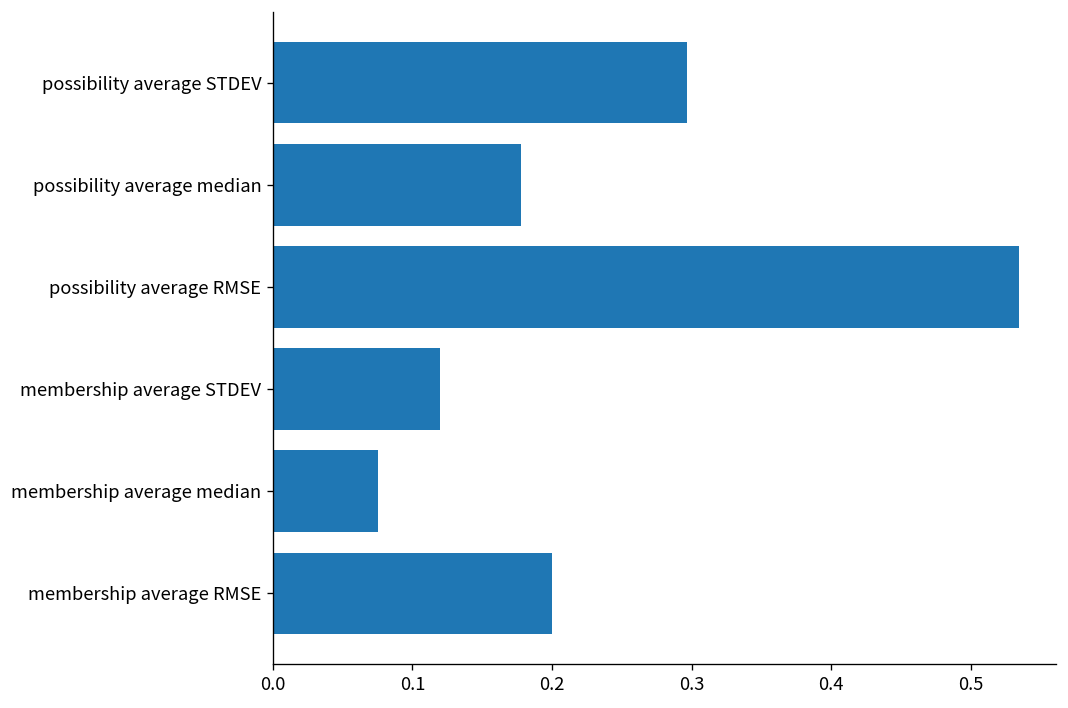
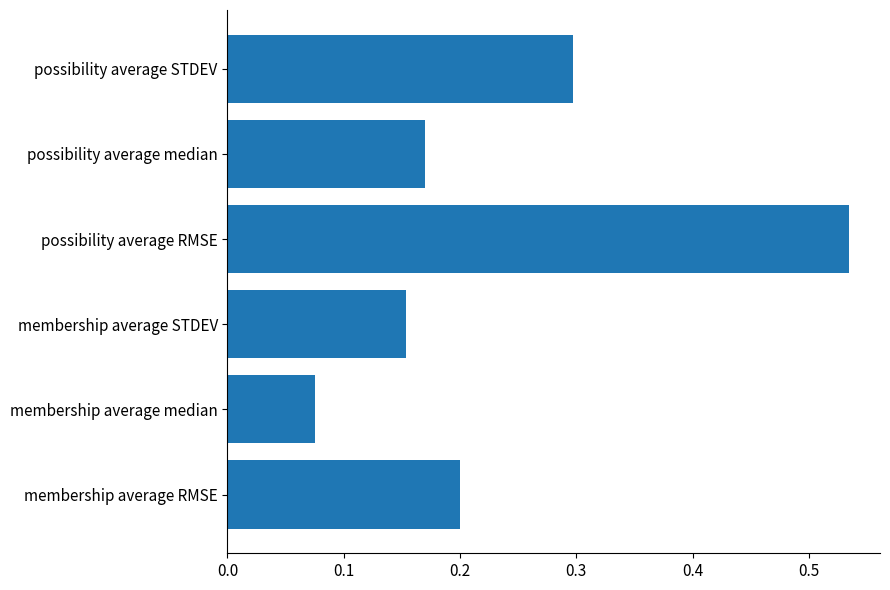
possibility average median: 0.178 -> 0.170
membership average STDEV: 0.120 -> 0.154
